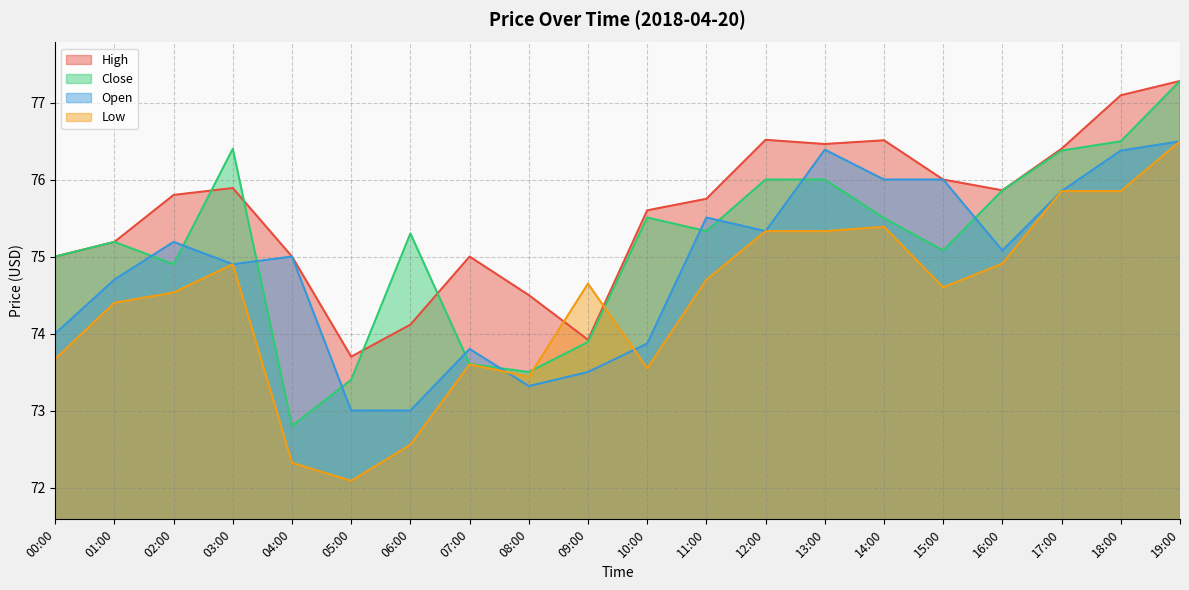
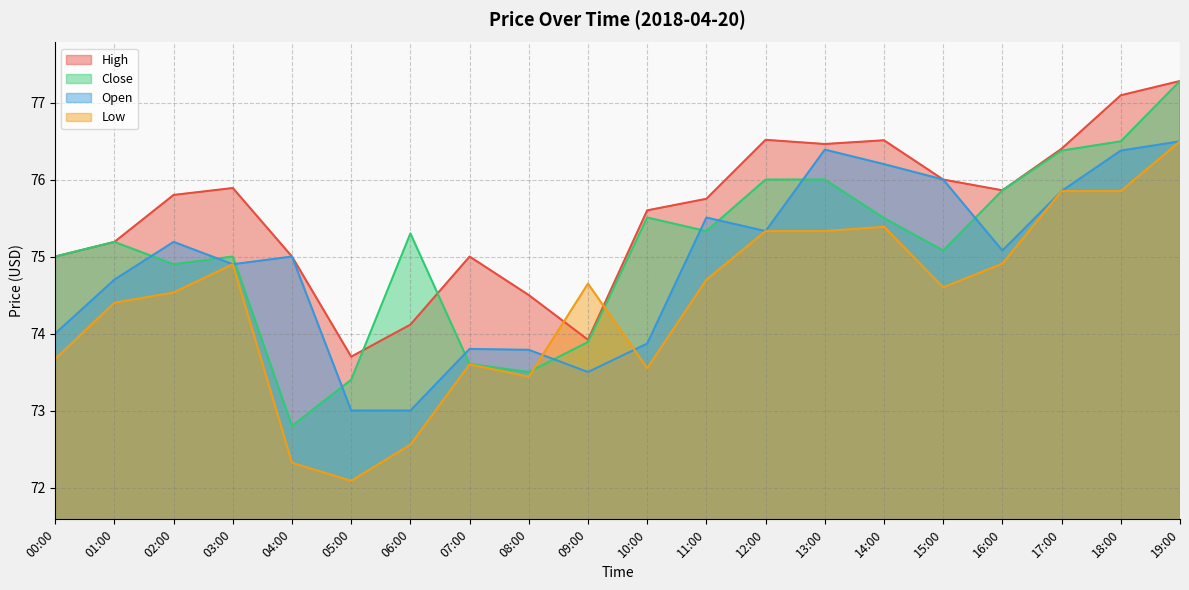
Close, 03:00: 76.4 -> 75.0
Open, 08:00: 73.3 -> 73.8
Open, 14:00: 76.0 -> 76.2
